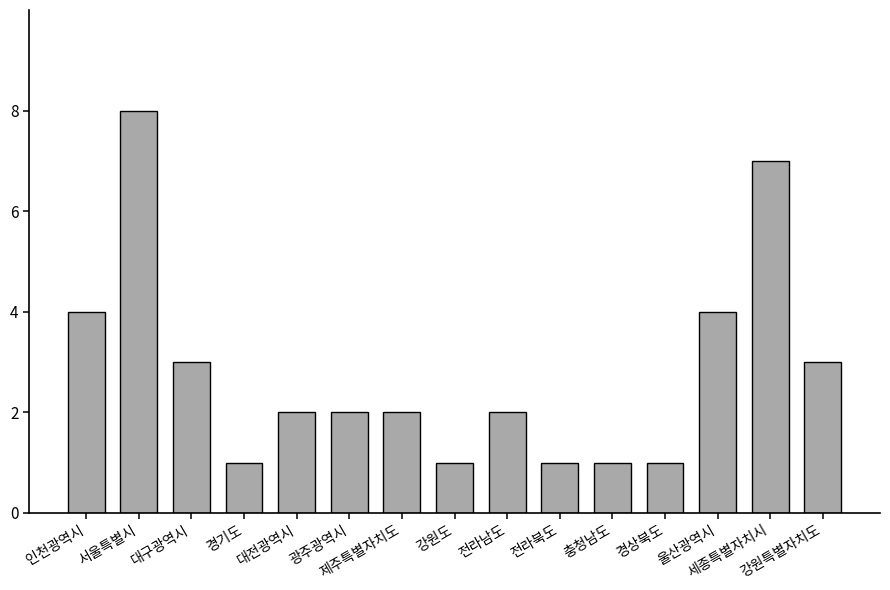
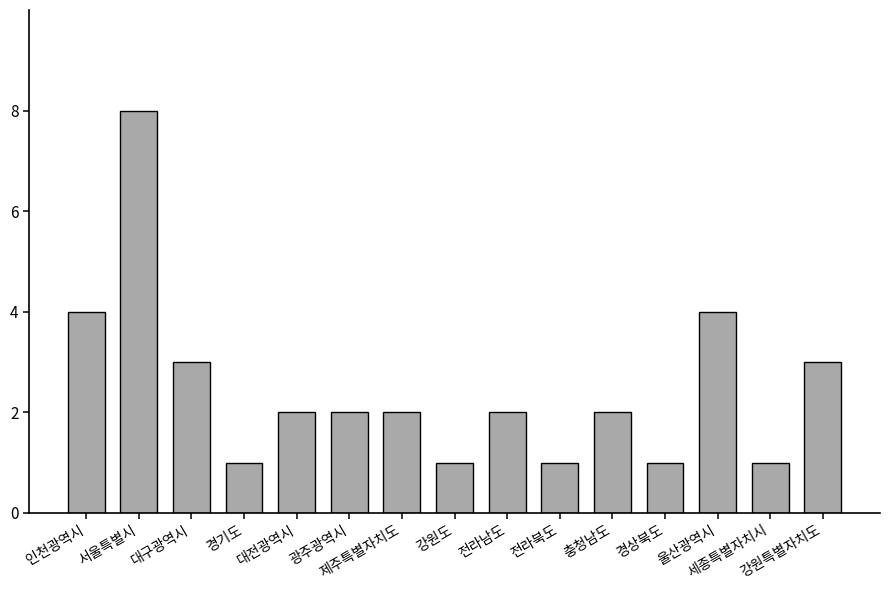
충청남도: 1 -> 2
세종특별자치시: 7 -> 1
